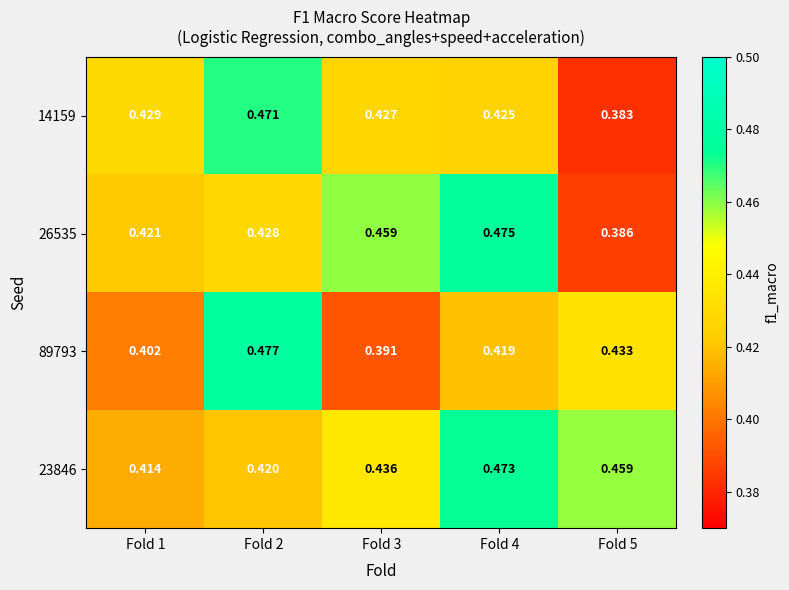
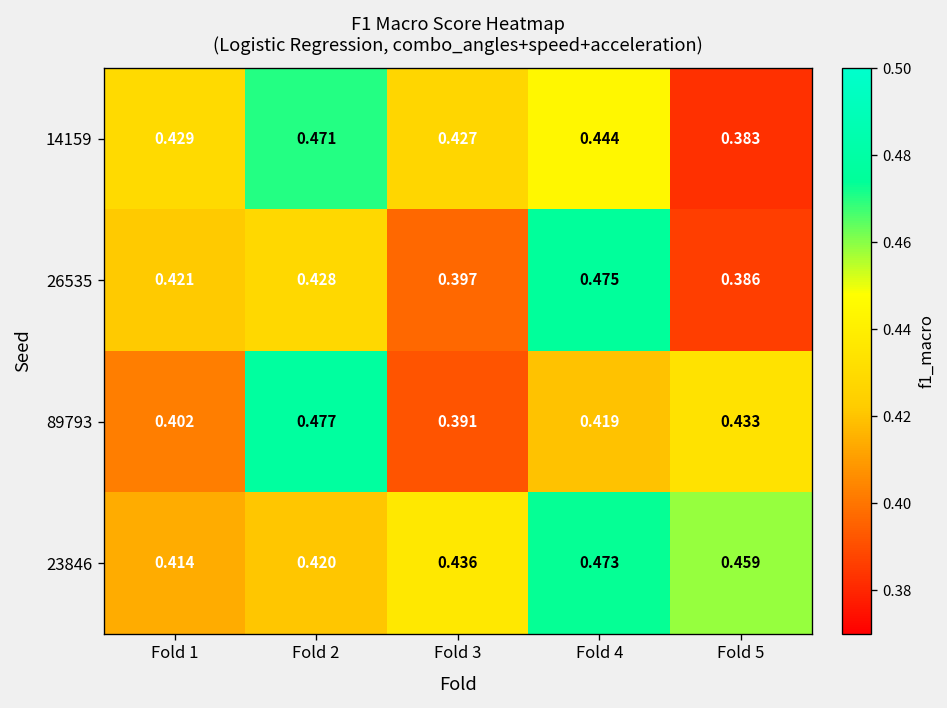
14159, Fold 4: 0.425 -> 0.444
26535, Fold 3: 0.459 -> 0.397
